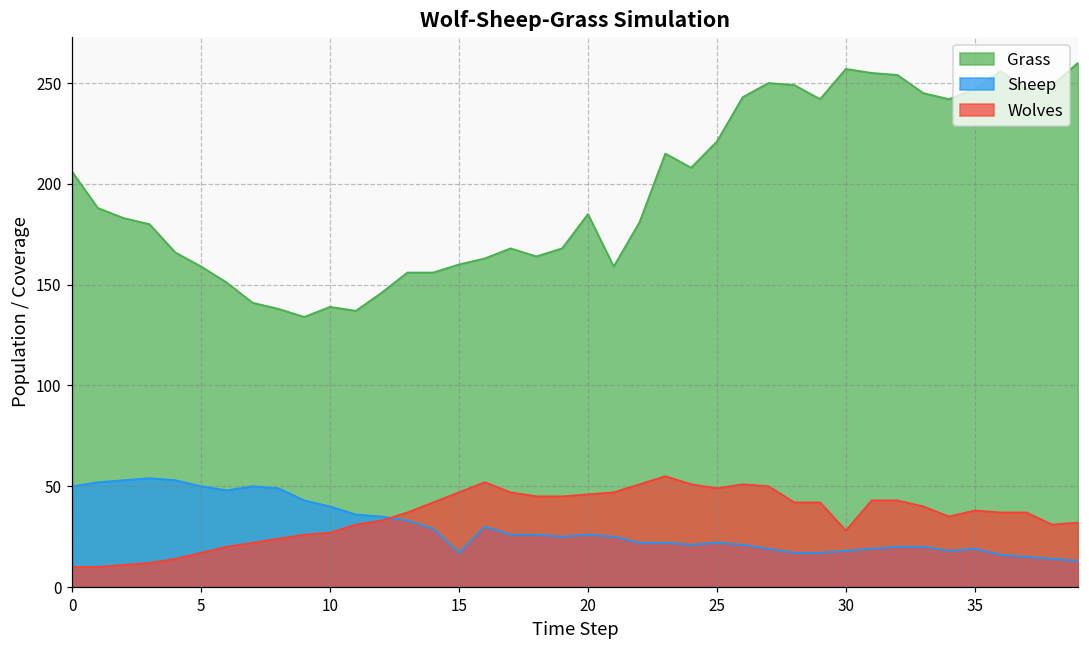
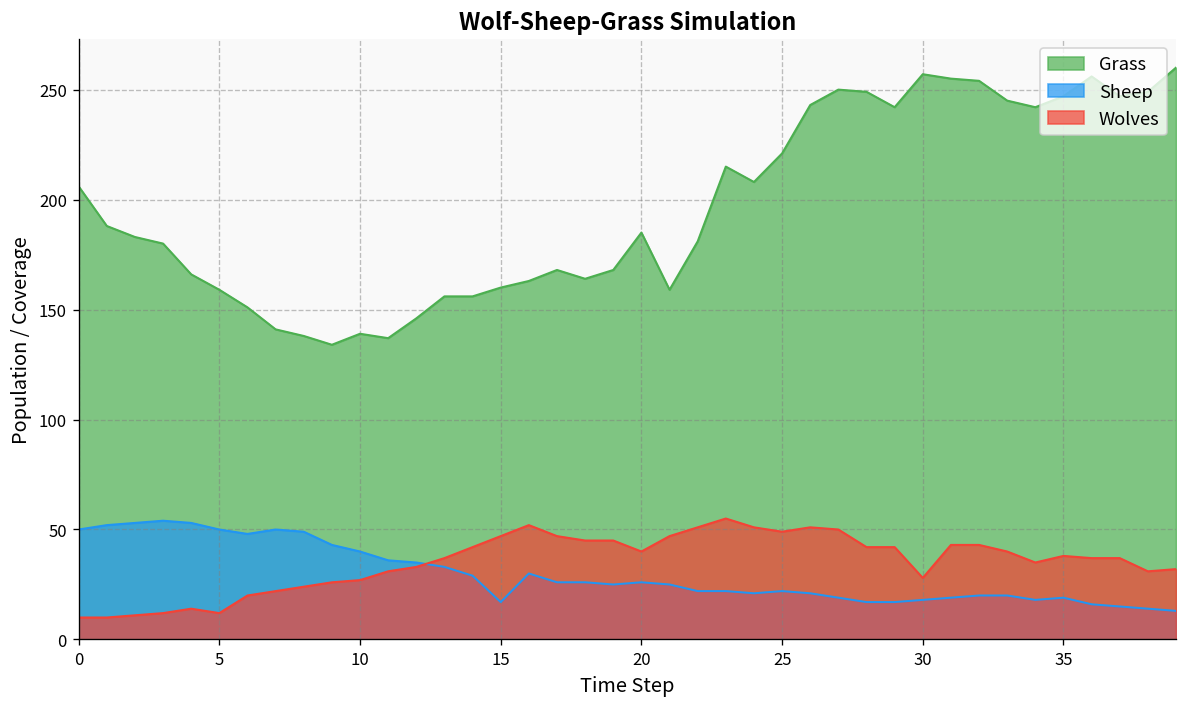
Wolves, 5: 17 -> 12
Wolves, 20: 46 -> 40
